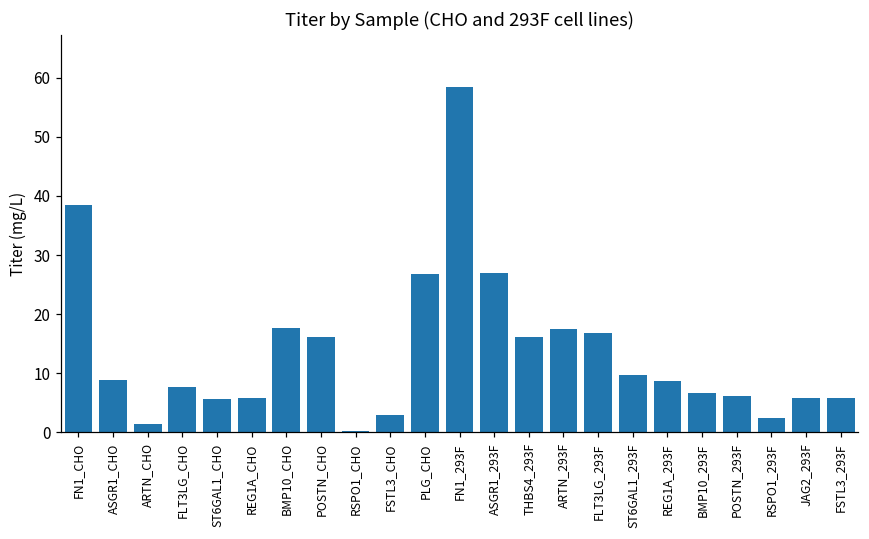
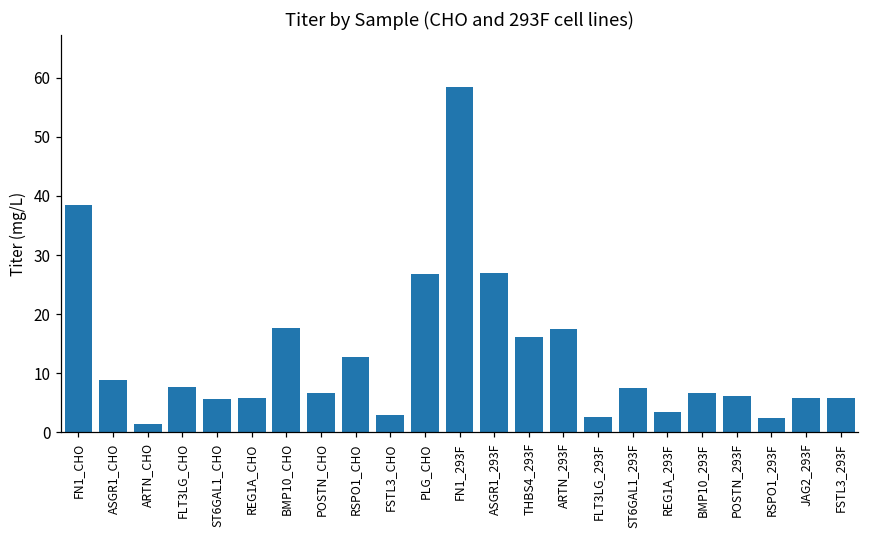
POSTN_CHO: 16 -> 7
RSPO1_CHO: 0 -> 13
FLT3LG_293F: 17 -> 3
ST6GAL1_293F: 10 -> 8
REG1A_293F: 9 -> 3
